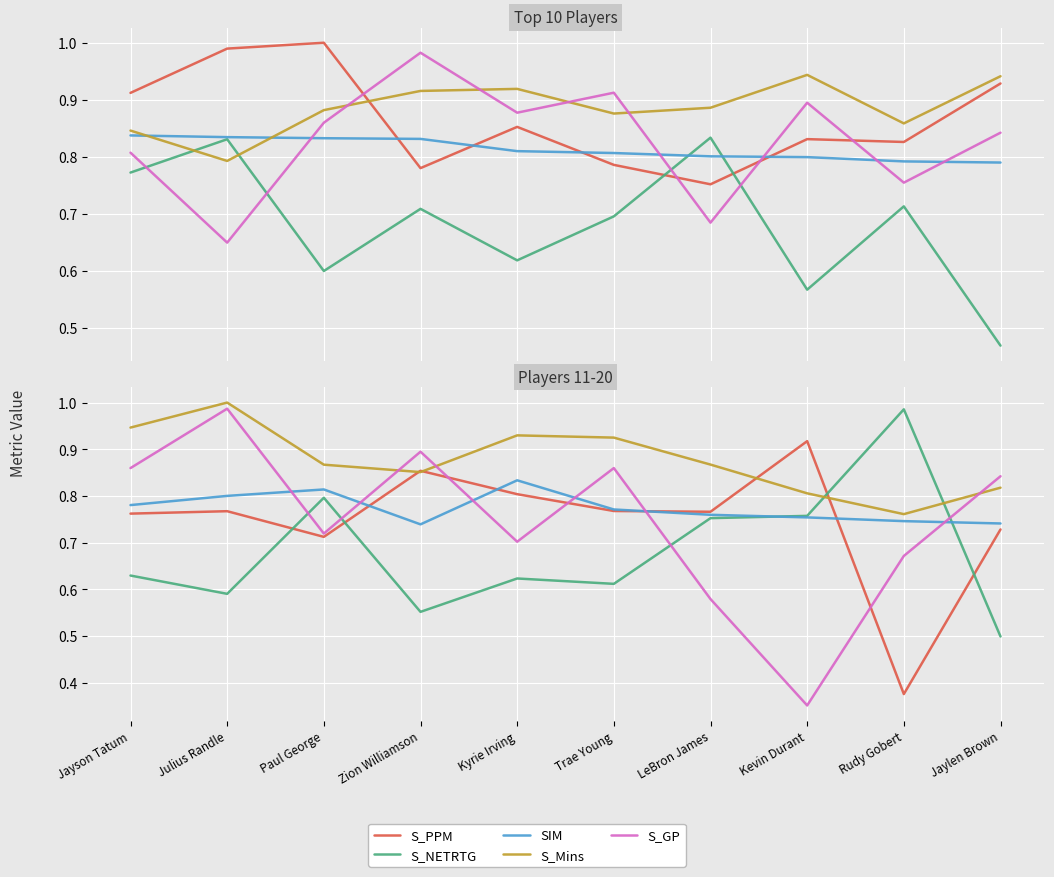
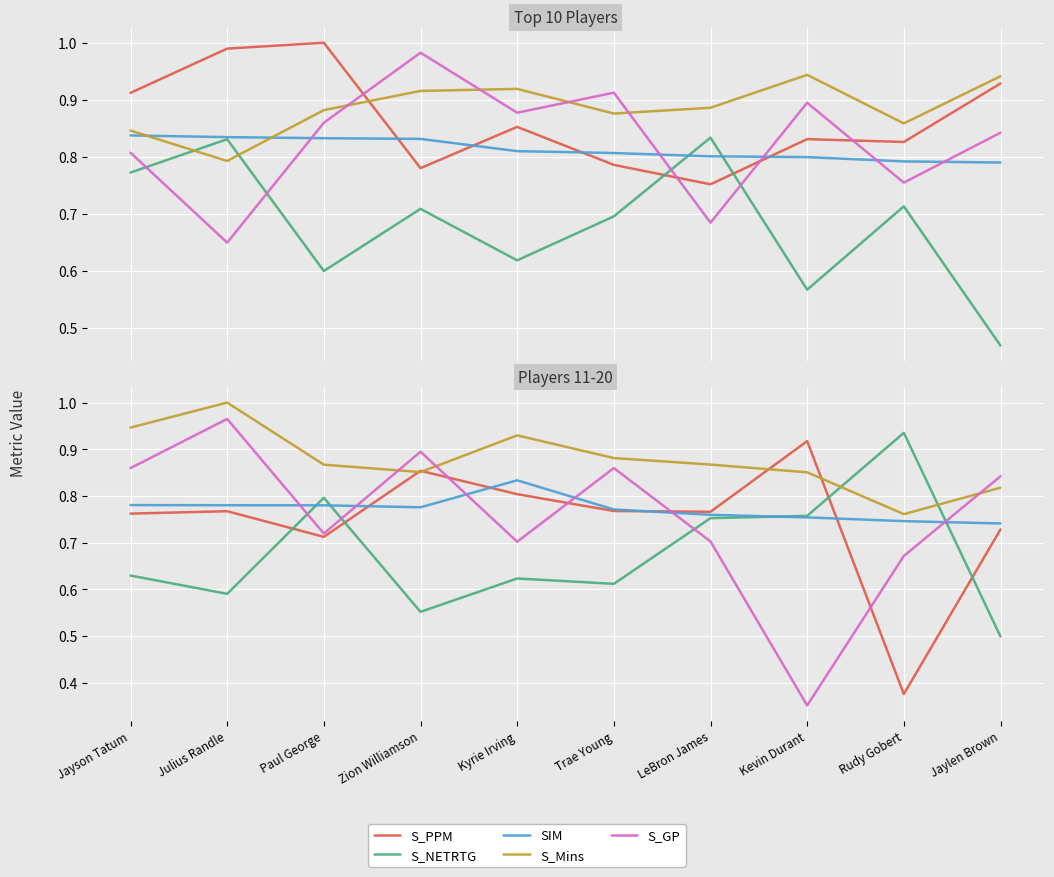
Players 11-20, SIM, Julius Randle: 0.80 -> 0.78
Players 11-20, S_GP, Julius Randle: 0.99 -> 0.96
Players 11-20, SIM, Paul George: 0.81 -> 0.78
Players 11-20, SIM, Zion Williamson: 0.74 -> 0.78
Players 11-20, S_Mins, Trae Young: 0.92 -> 0.88
Players 11-20, S_GP, LeBron James: 0.58 -> 0.70
Players 11-20, S_Mins, Kevin Durant: 0.81 -> 0.85
Players 11-20, S_NETRTG, Rudy Gobert: 0.99 -> 0.94
